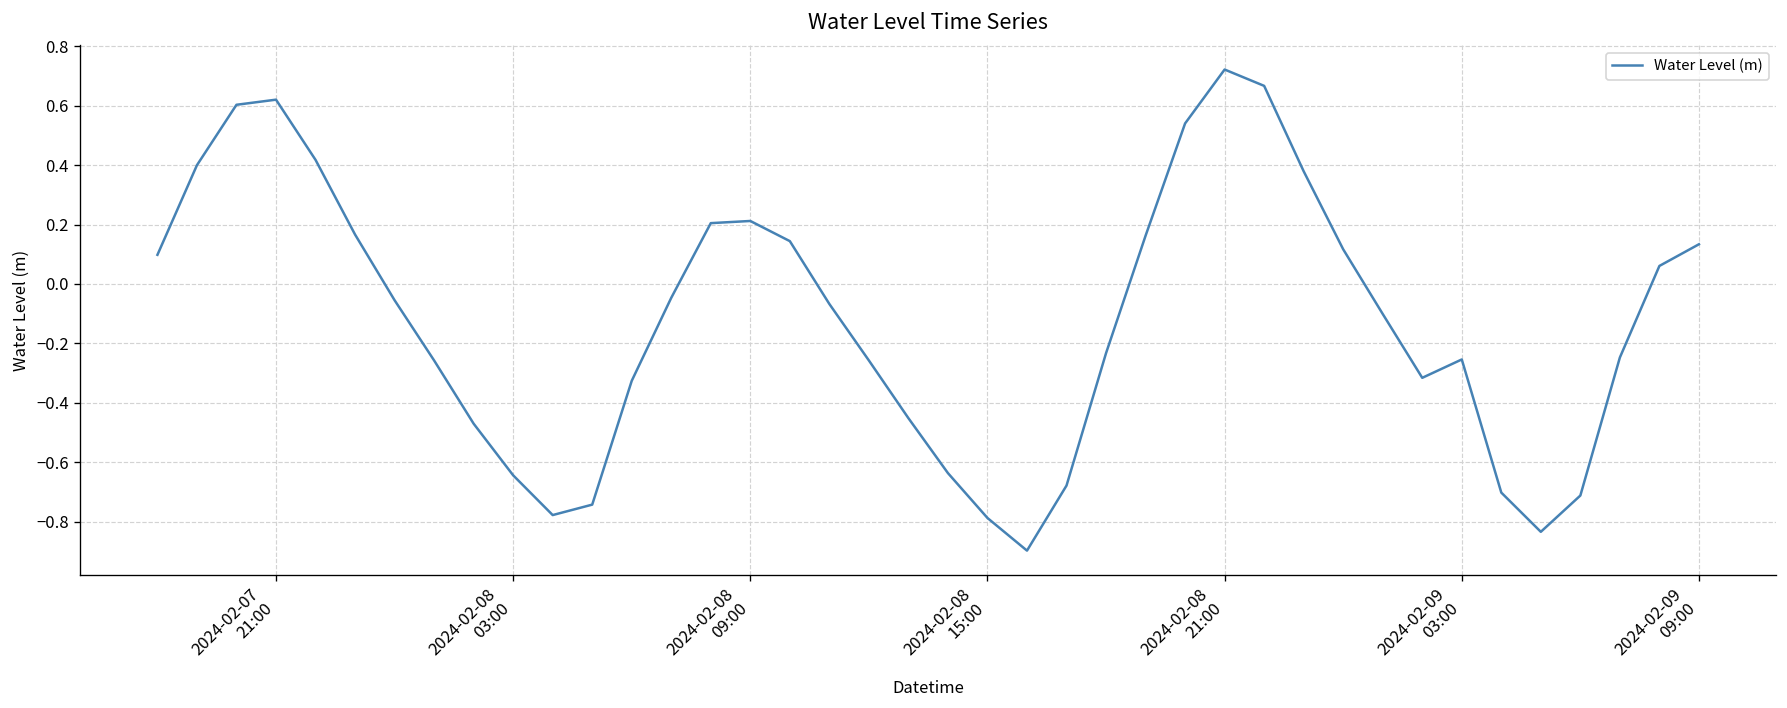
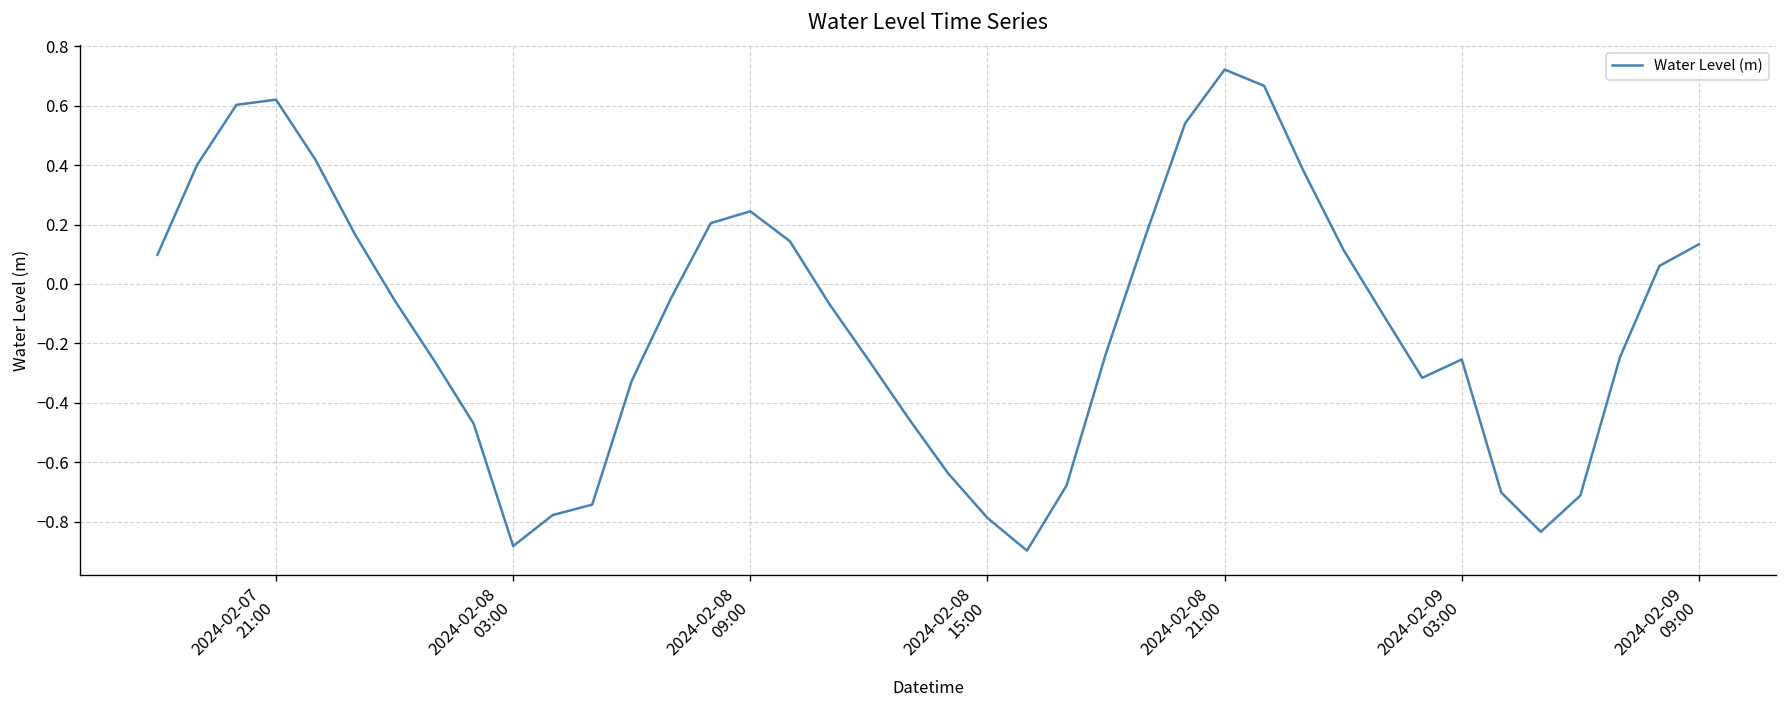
2024-02-08 03:00: -0.64 -> -0.88
2024-02-08 09:00: 0.21 -> 0.24
